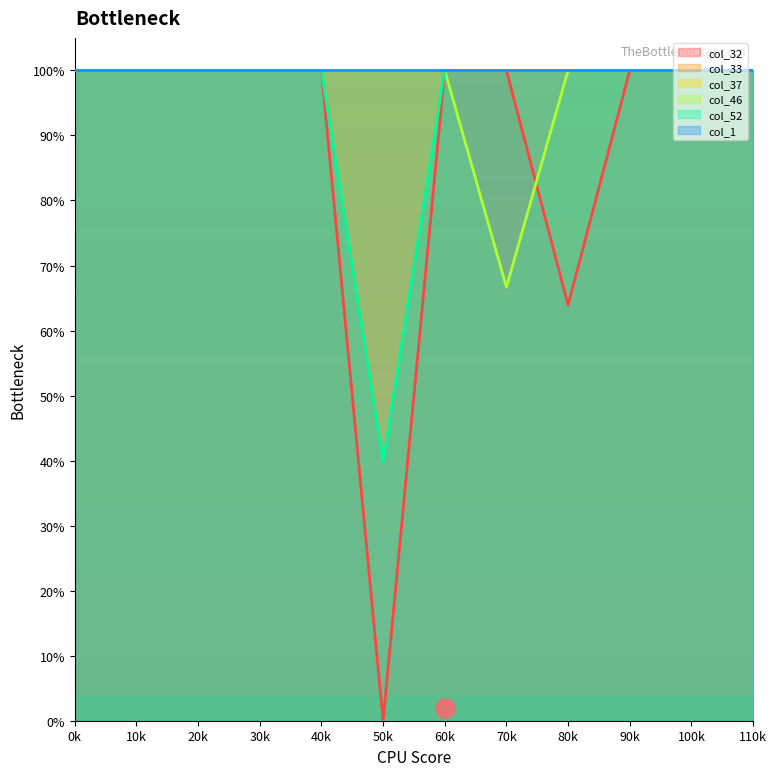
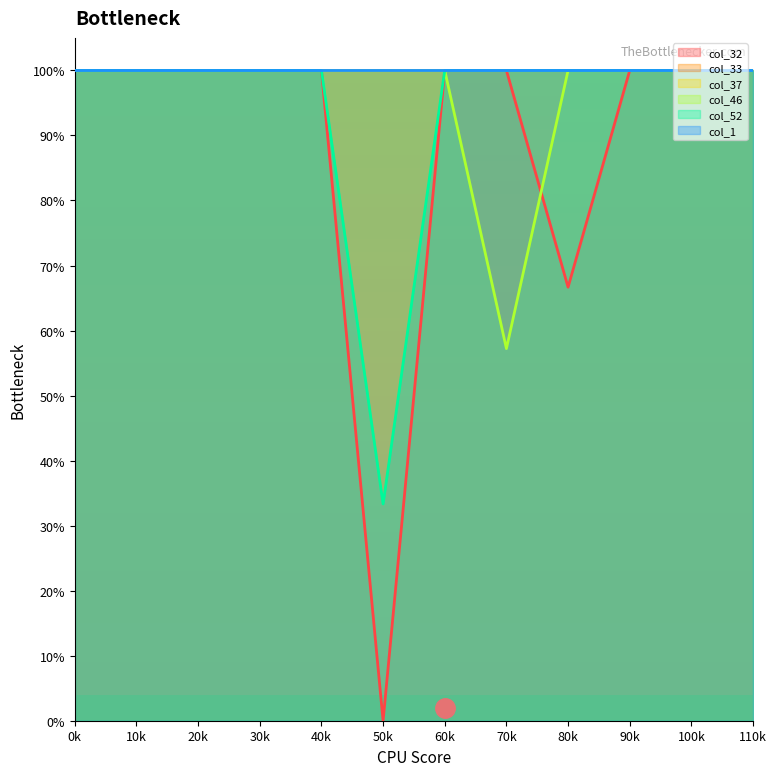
col_52, 50k: 40% -> 33%
col_46, 70k: 67% -> 57%
col_32, 80k: 64% -> 67%
